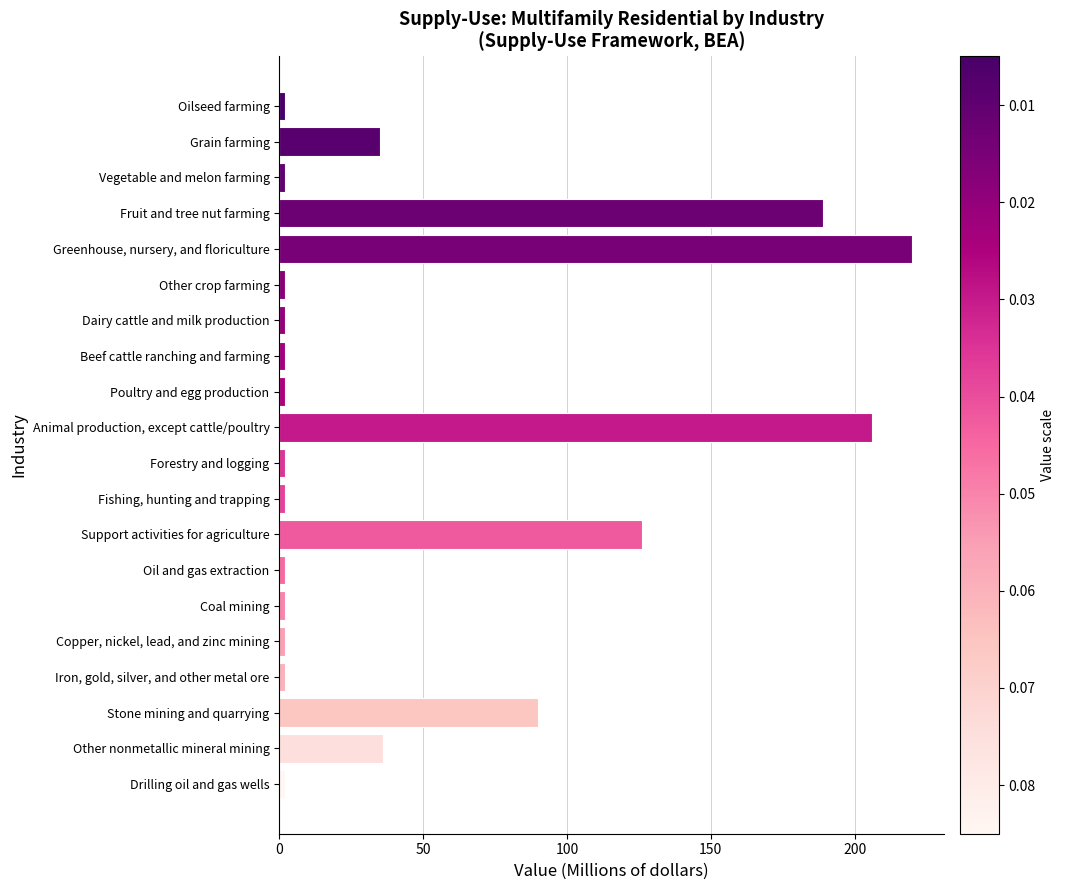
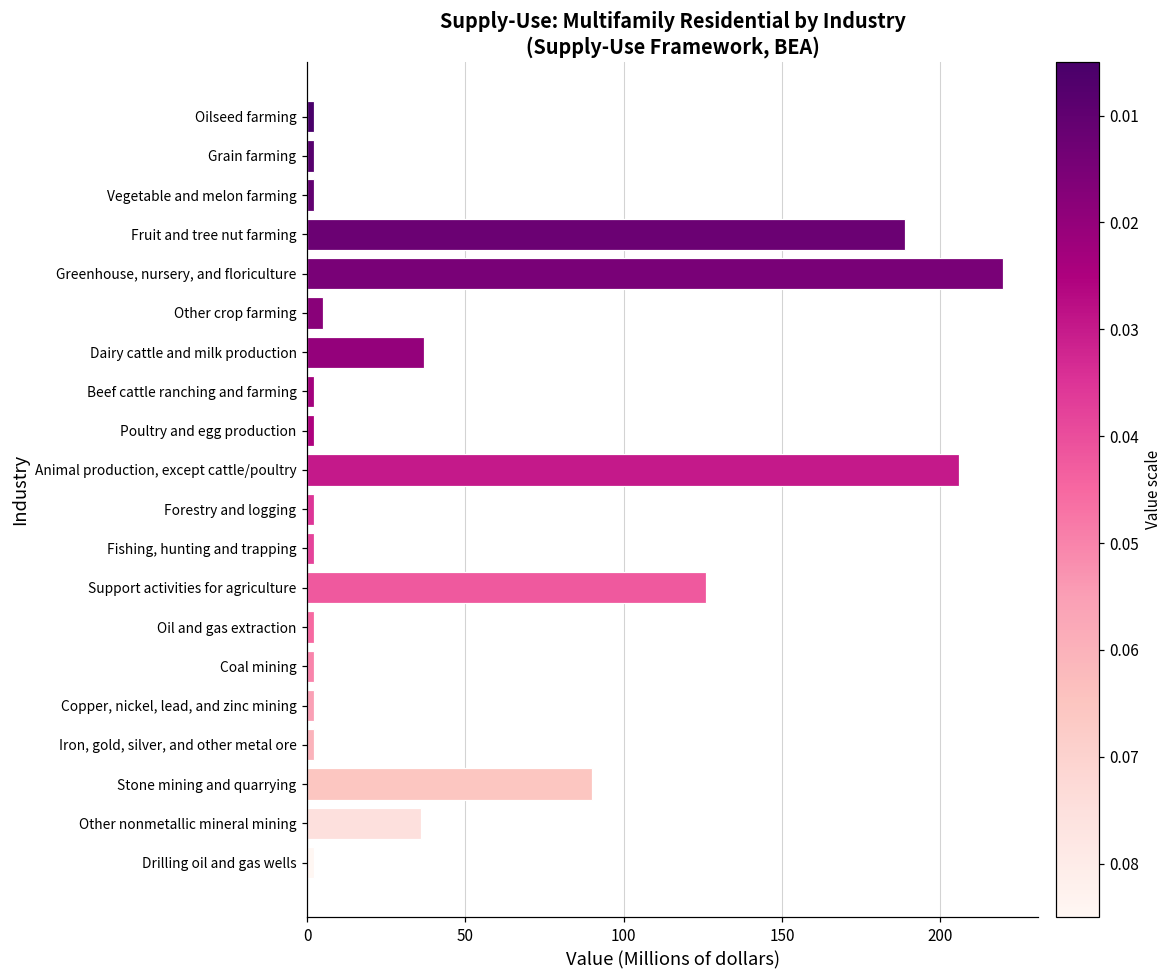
Grain farming: 35 -> 2
Other crop farming: 2 -> 5
Dairy cattle and milk production: 2 -> 37
